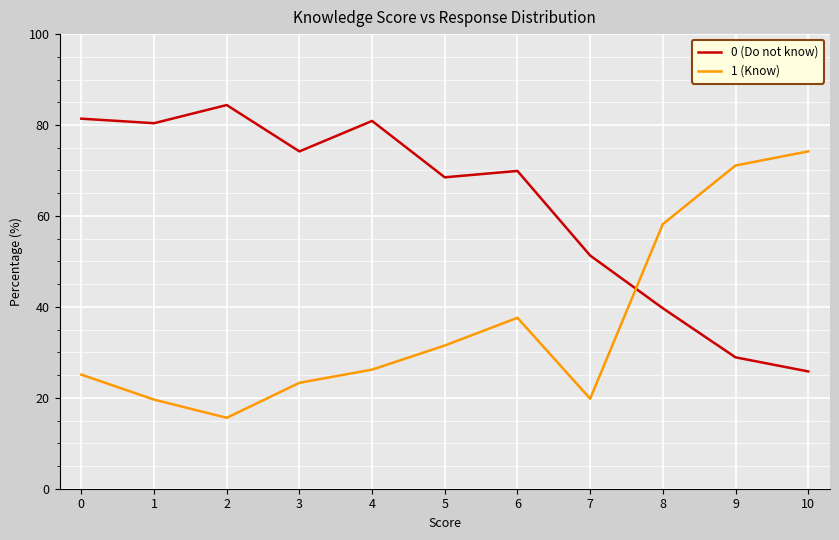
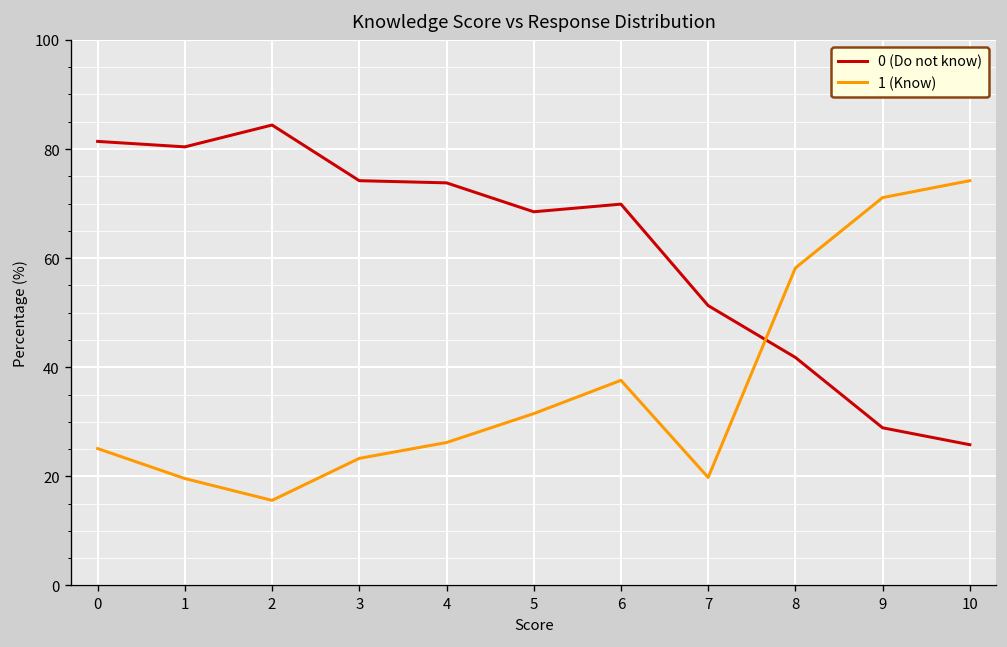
0 (Do not know), 4: 81 -> 74
0 (Do not know), 8: 40 -> 42
